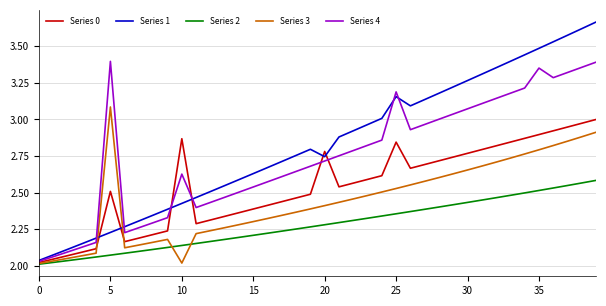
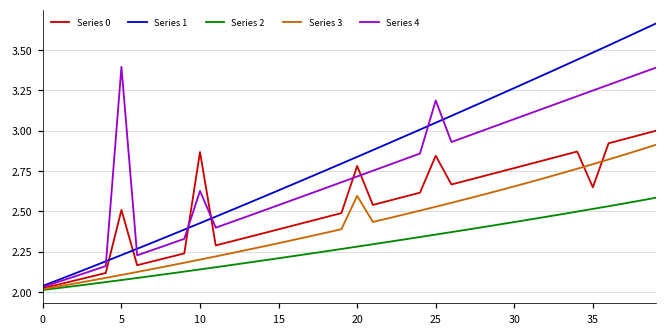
Series 3, 5: 3.08 -> 2.11
Series 3, 10: 2.02 -> 2.20
Series 1, 20: 2.75 -> 2.84
Series 3, 20: 2.41 -> 2.60
Series 1, 25: 3.16 -> 3.05
Series 0, 35: 2.90 -> 2.65
Series 4, 35: 3.35 -> 3.25
